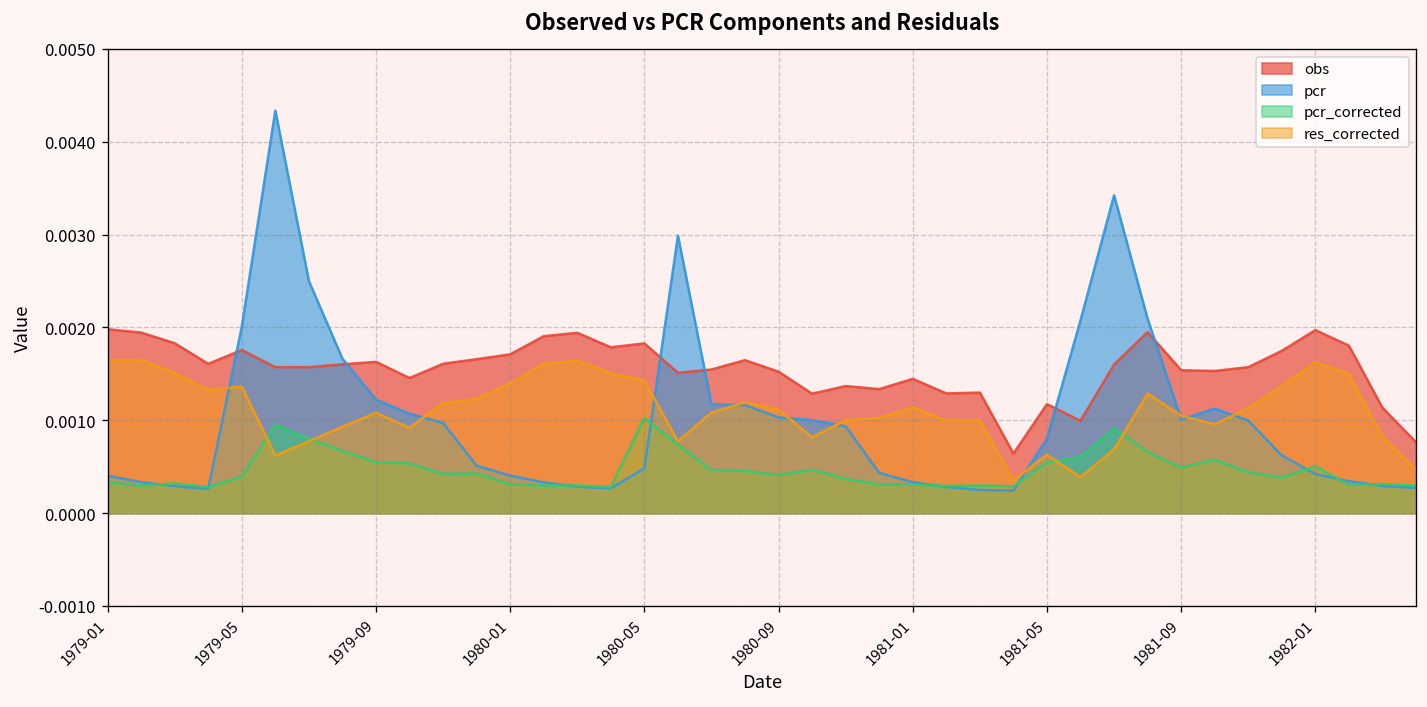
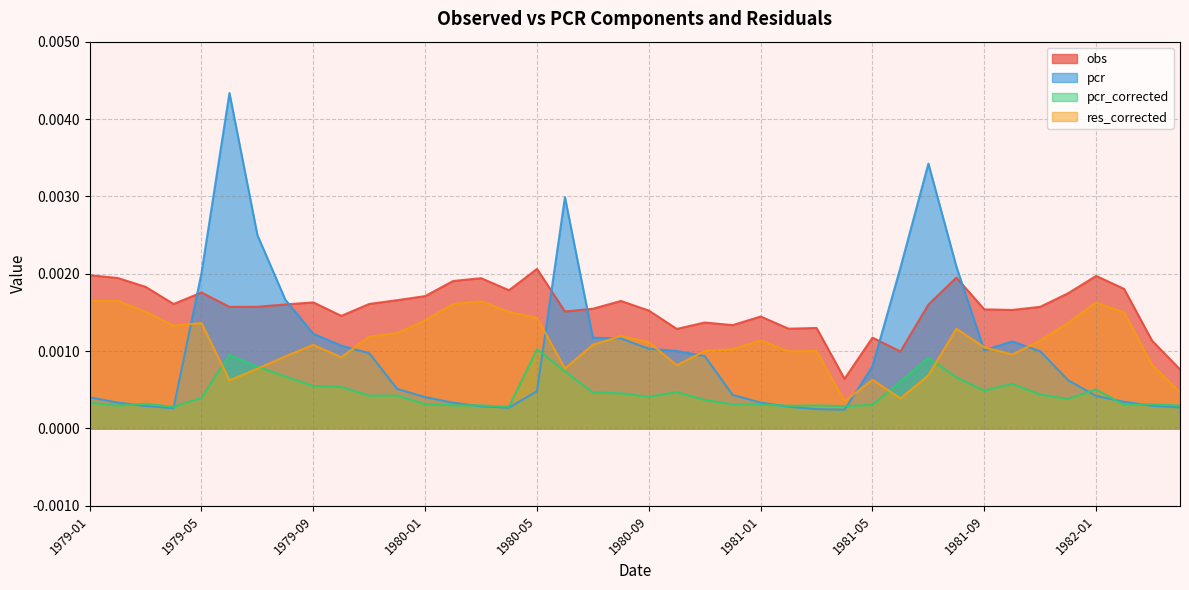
obs, 1980-05: 0.0018 -> 0.0021
pcr_corrected, 1981-05: 0.0005 -> 0.0003
